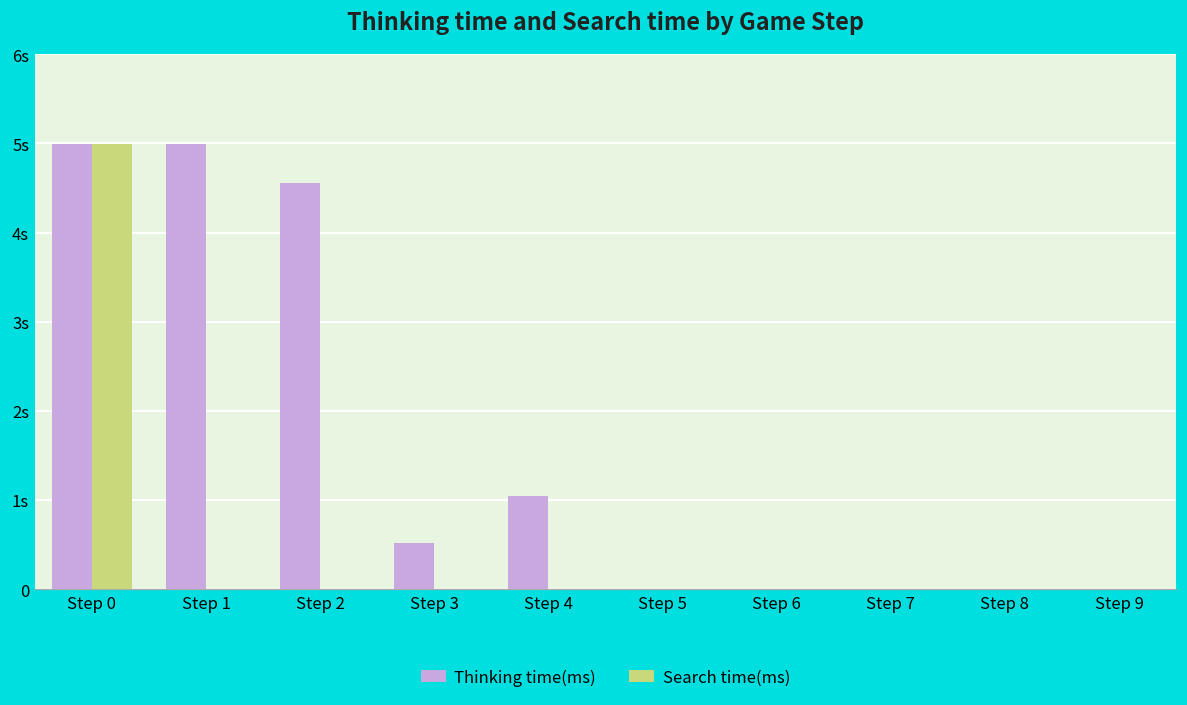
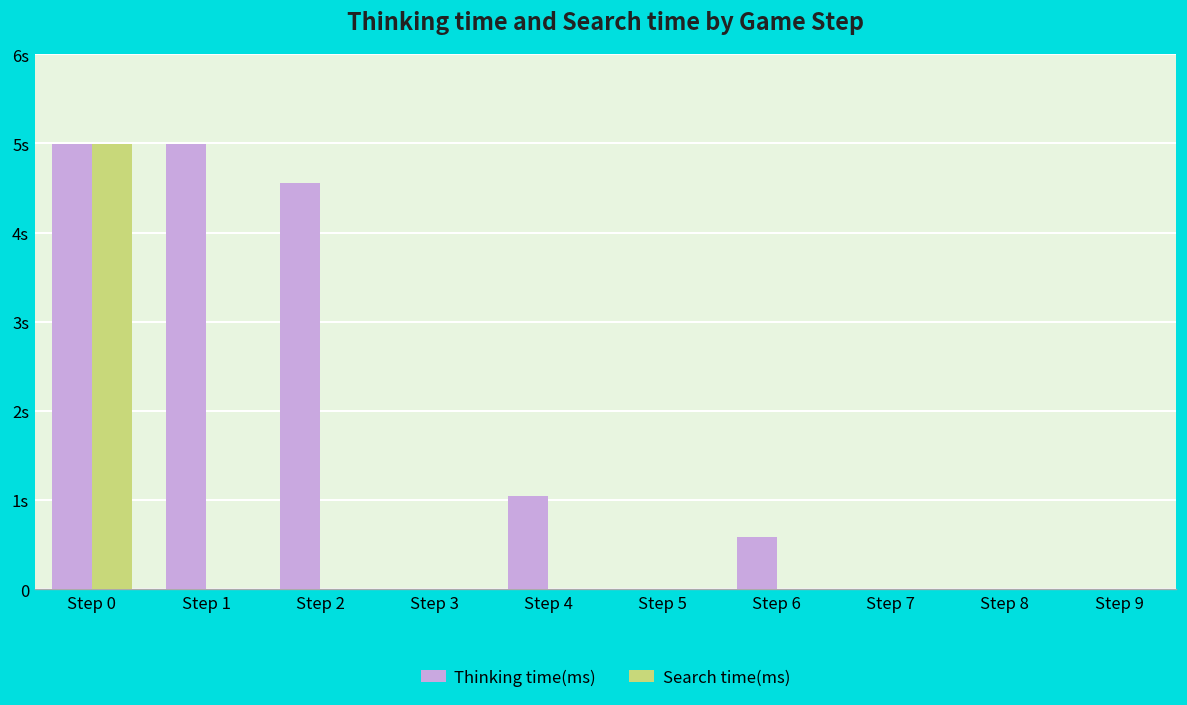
Thinking time(ms), Step 3: 0.5s -> 0.0s
Thinking time(ms), Step 6: 0.0s -> 0.6s
